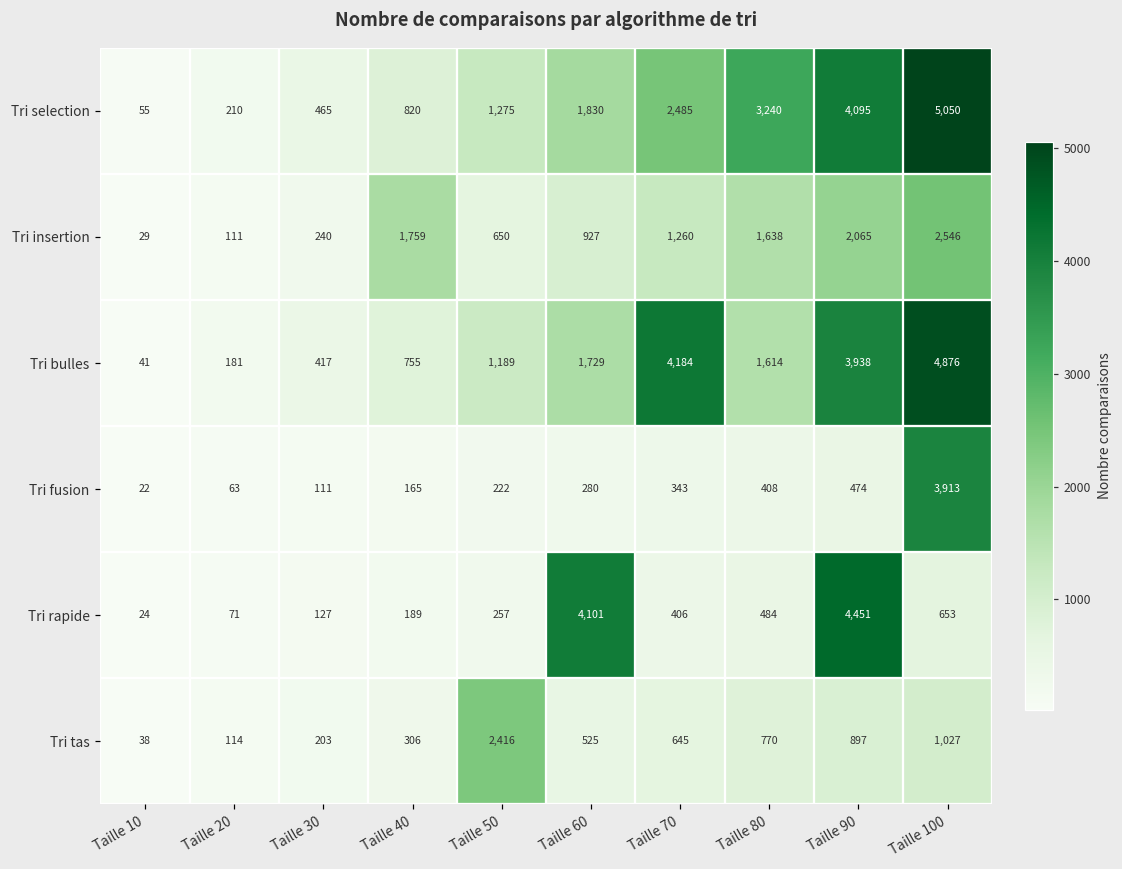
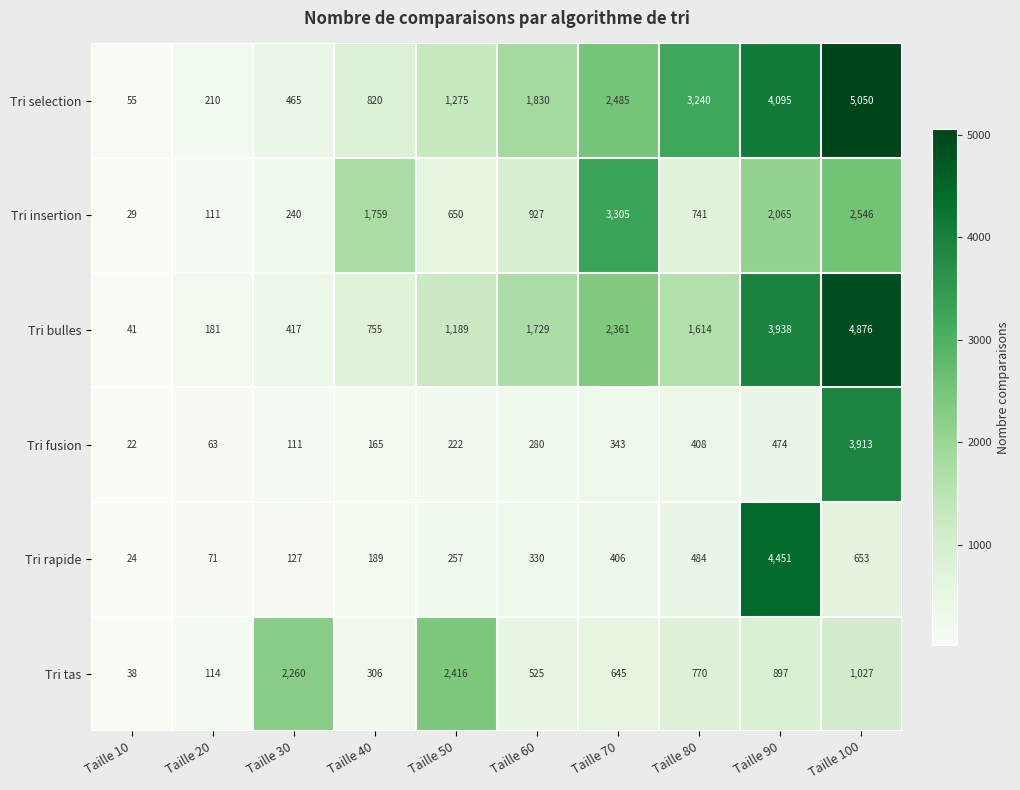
Tri insertion, Taille 70: 1,260 -> 3,305
Tri insertion, Taille 80: 1,638 -> 741
Tri bulles, Taille 70: 4,184 -> 2,361
Tri rapide, Taille 60: 4,101 -> 330
Tri tas, Taille 30: 203 -> 2,260
